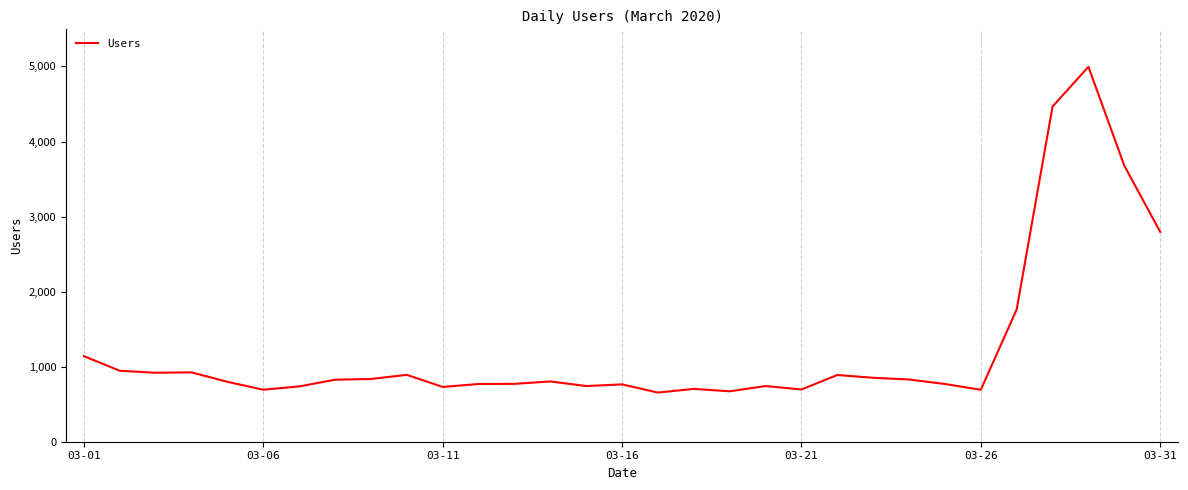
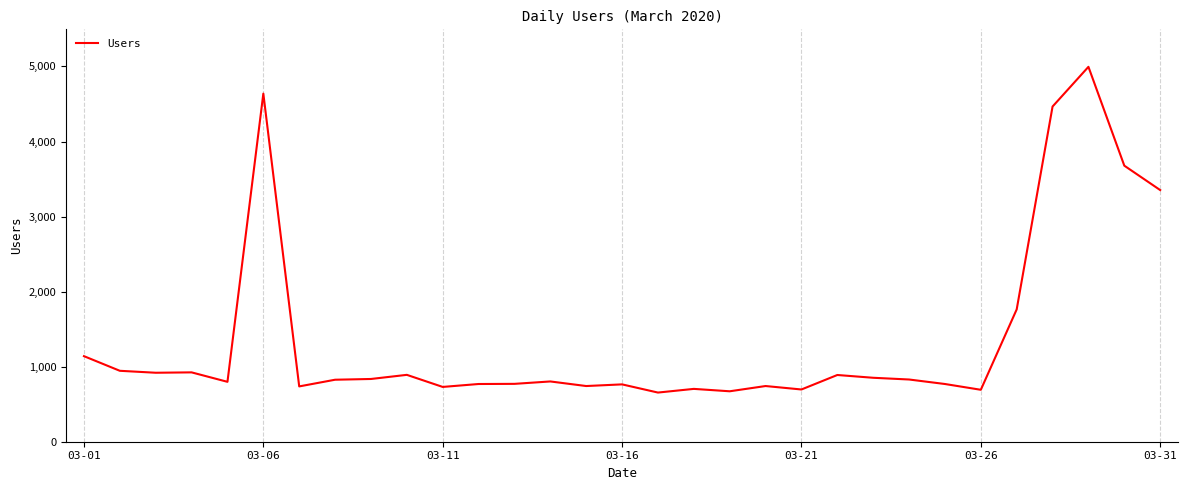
03-06: 700 -> 4,600
03-31: 2,800 -> 3,400
